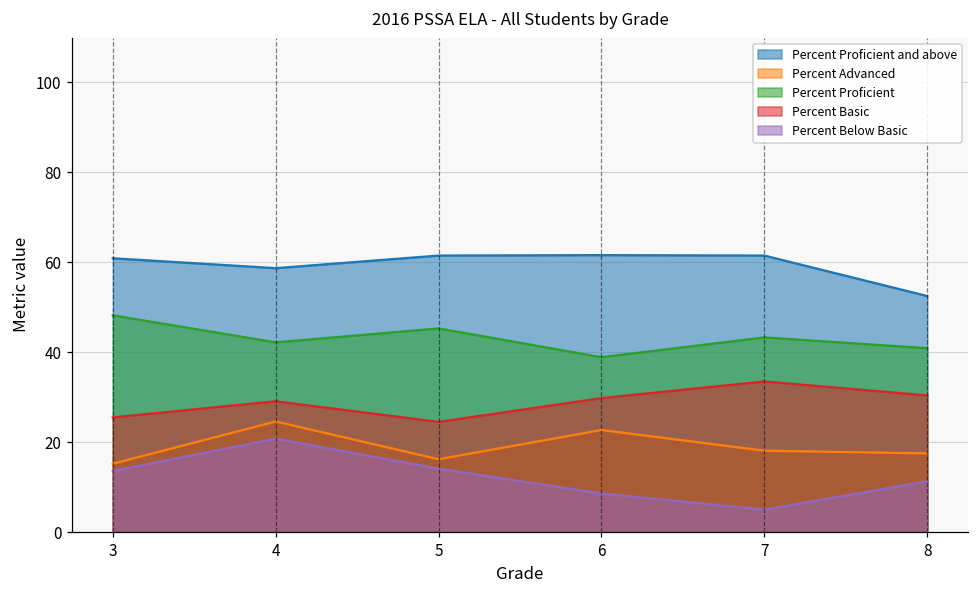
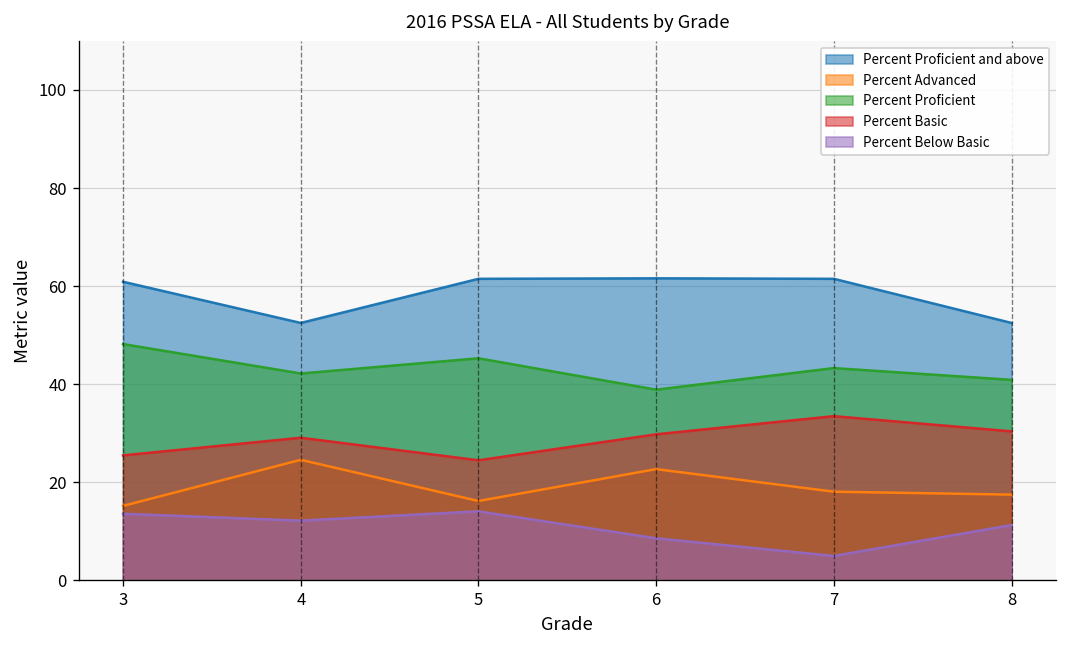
Percent Proficient and above, 4: 59 -> 53
Percent Below Basic, 4: 21 -> 12
